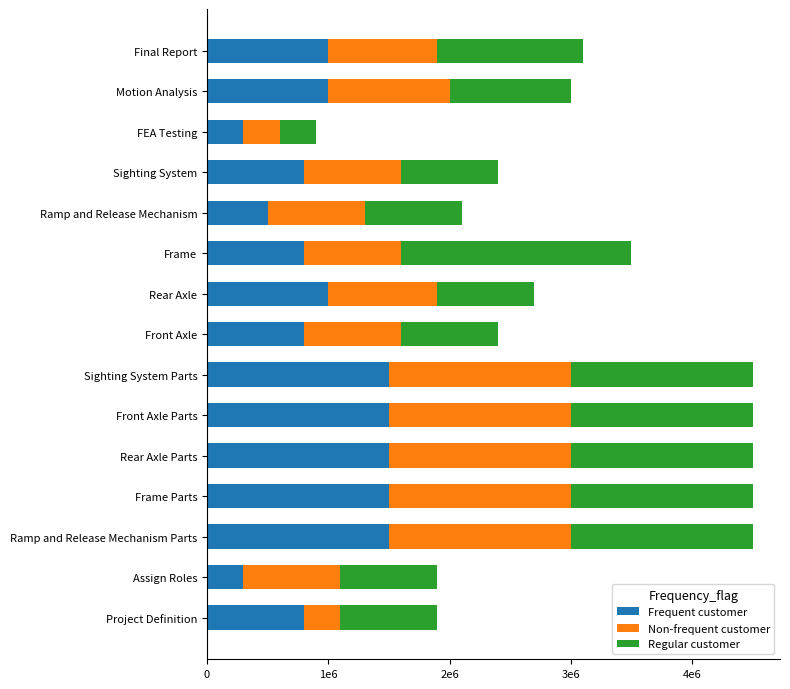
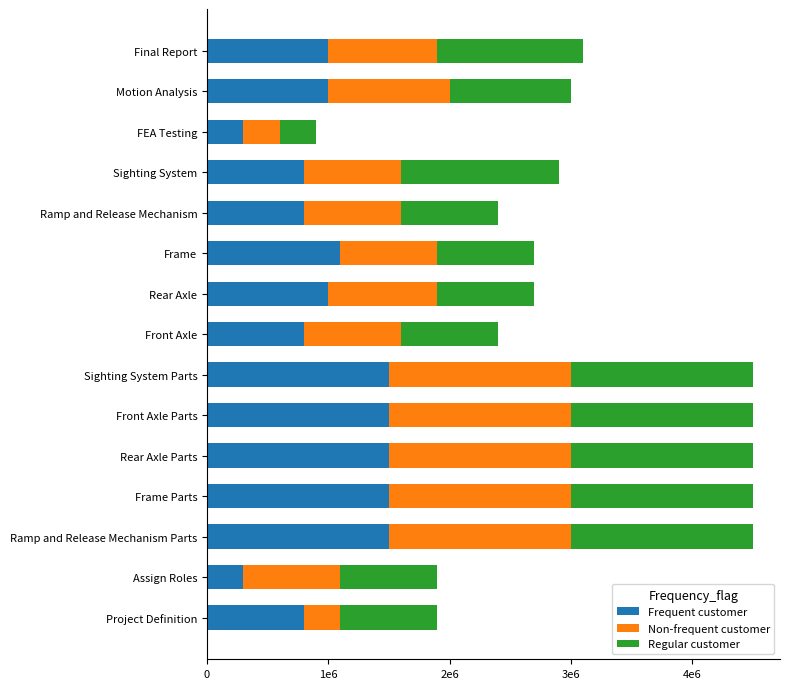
Regular customer, Sighting System: 800000 -> 1300000
Frequent customer, Ramp and Release Mechanism: 500000 -> 800000
Frequent customer, Frame: 800000 -> 1100000
Regular customer, Frame: 1900000 -> 800000
